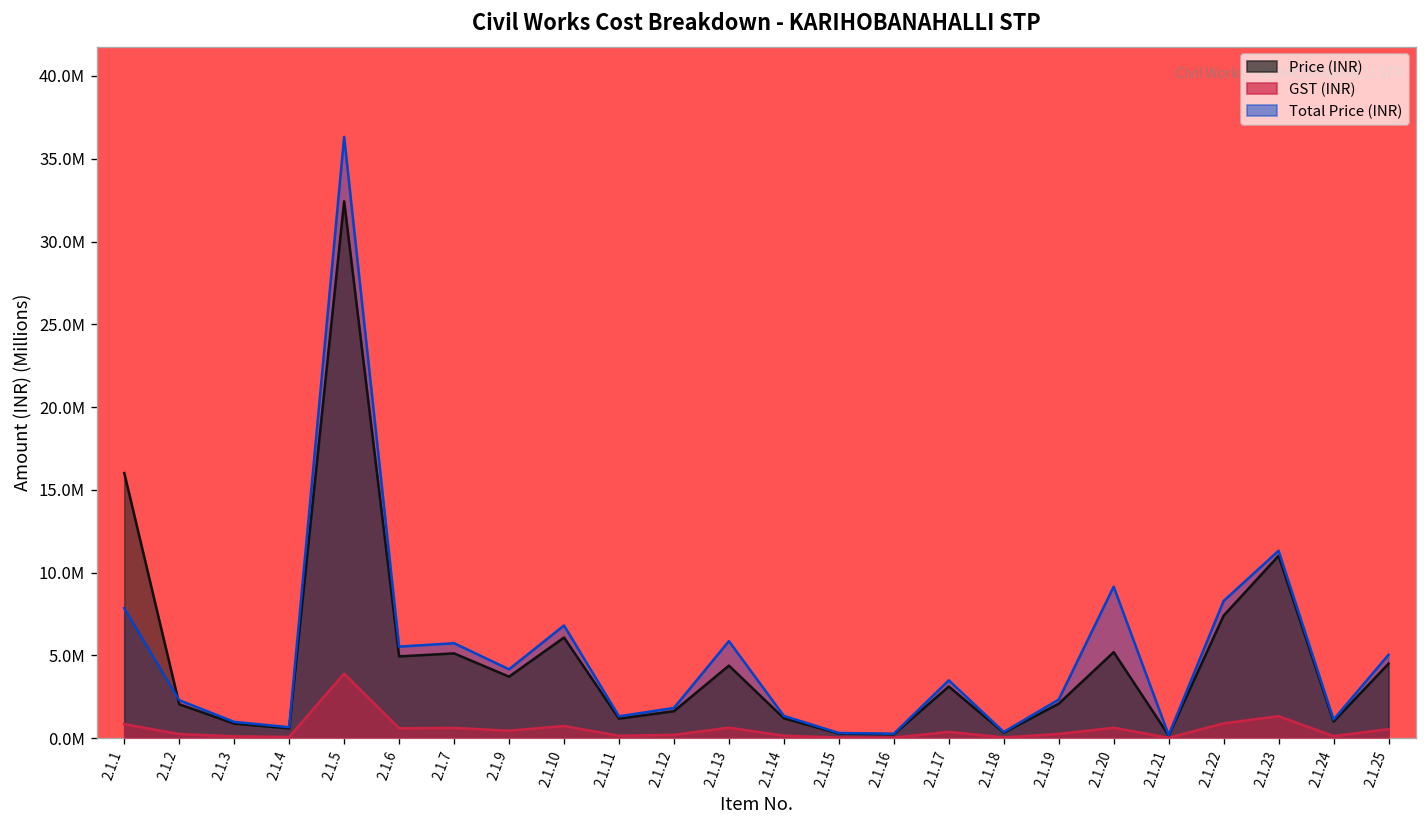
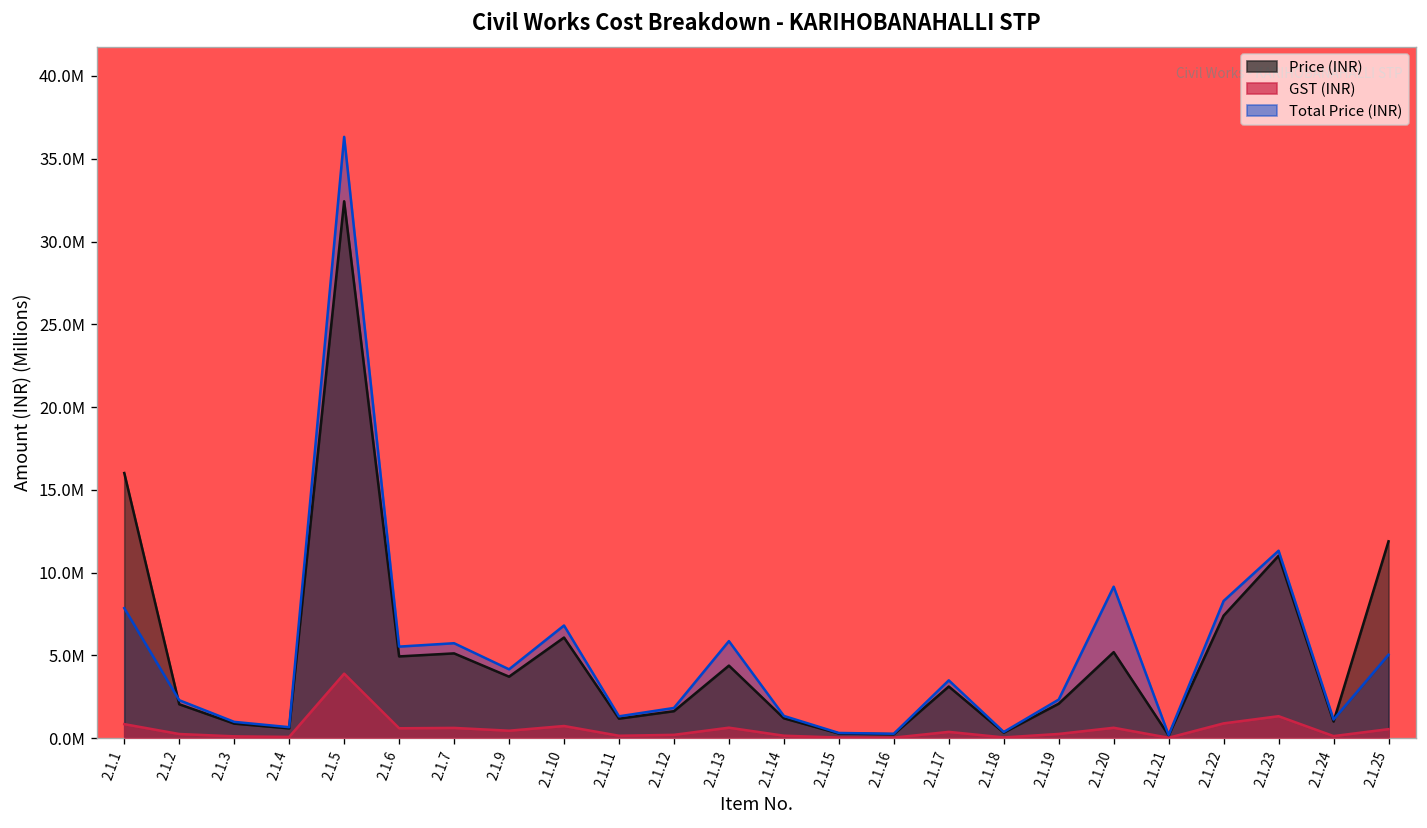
Price (INR), 2.1.25: 4500000 -> 11900000
